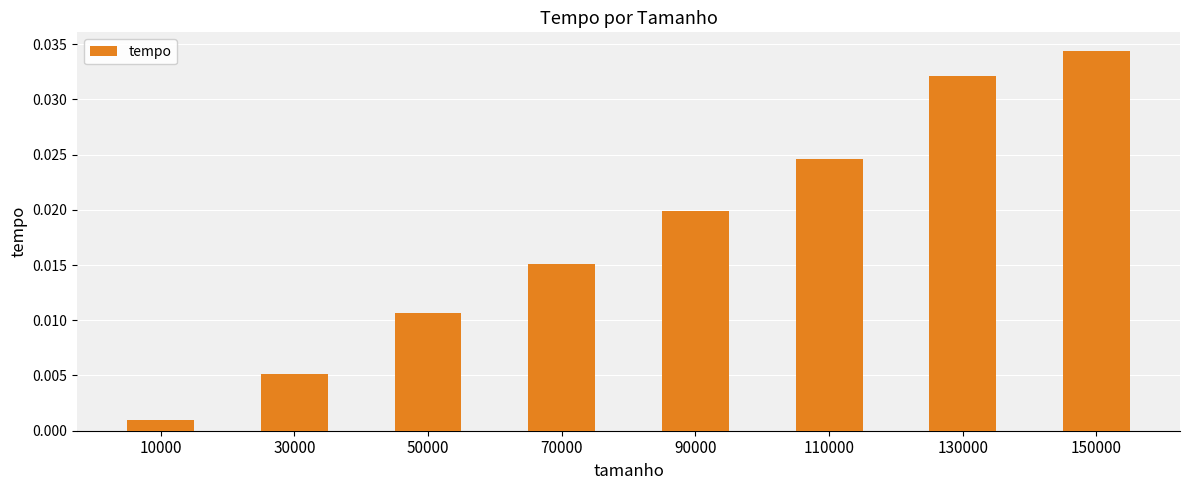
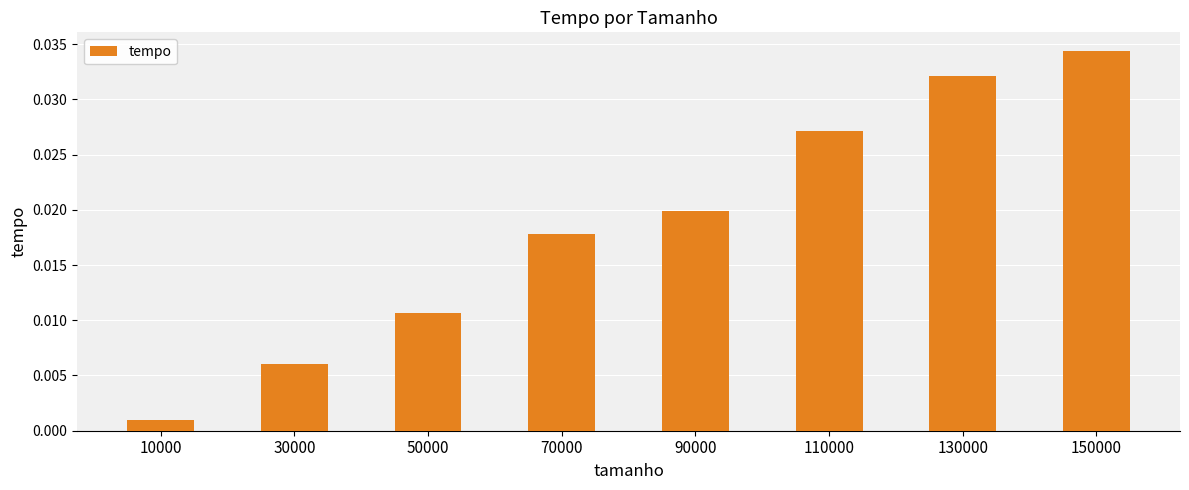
30000: 0.0051 -> 0.0060
70000: 0.0151 -> 0.0178
110000: 0.0246 -> 0.0272
